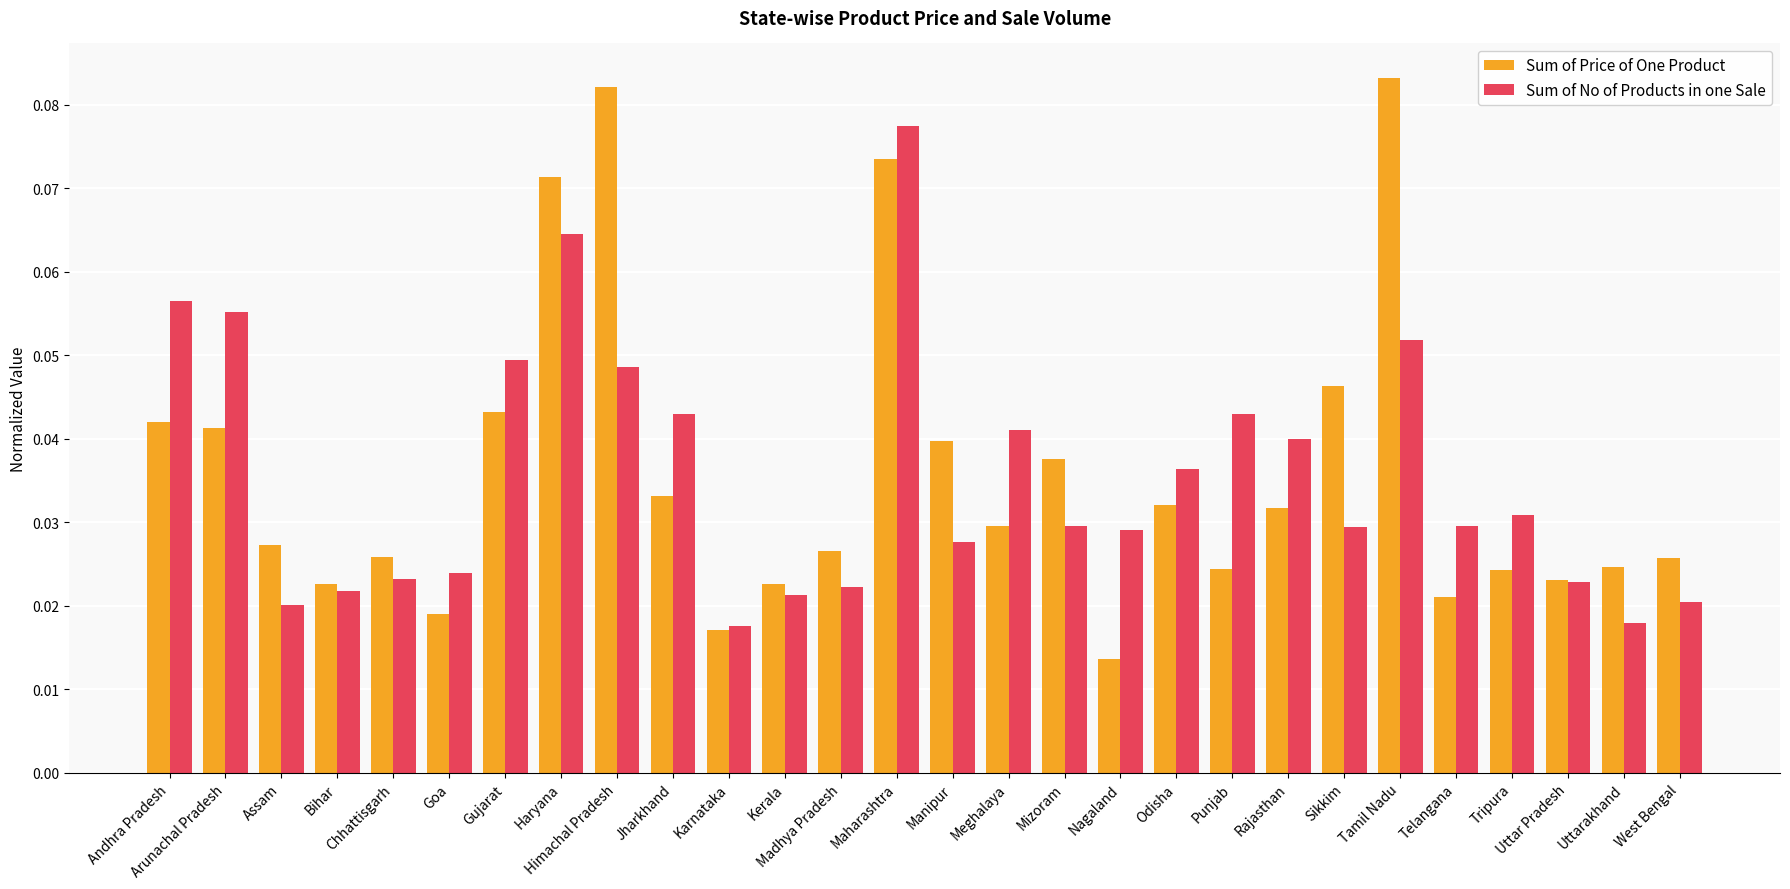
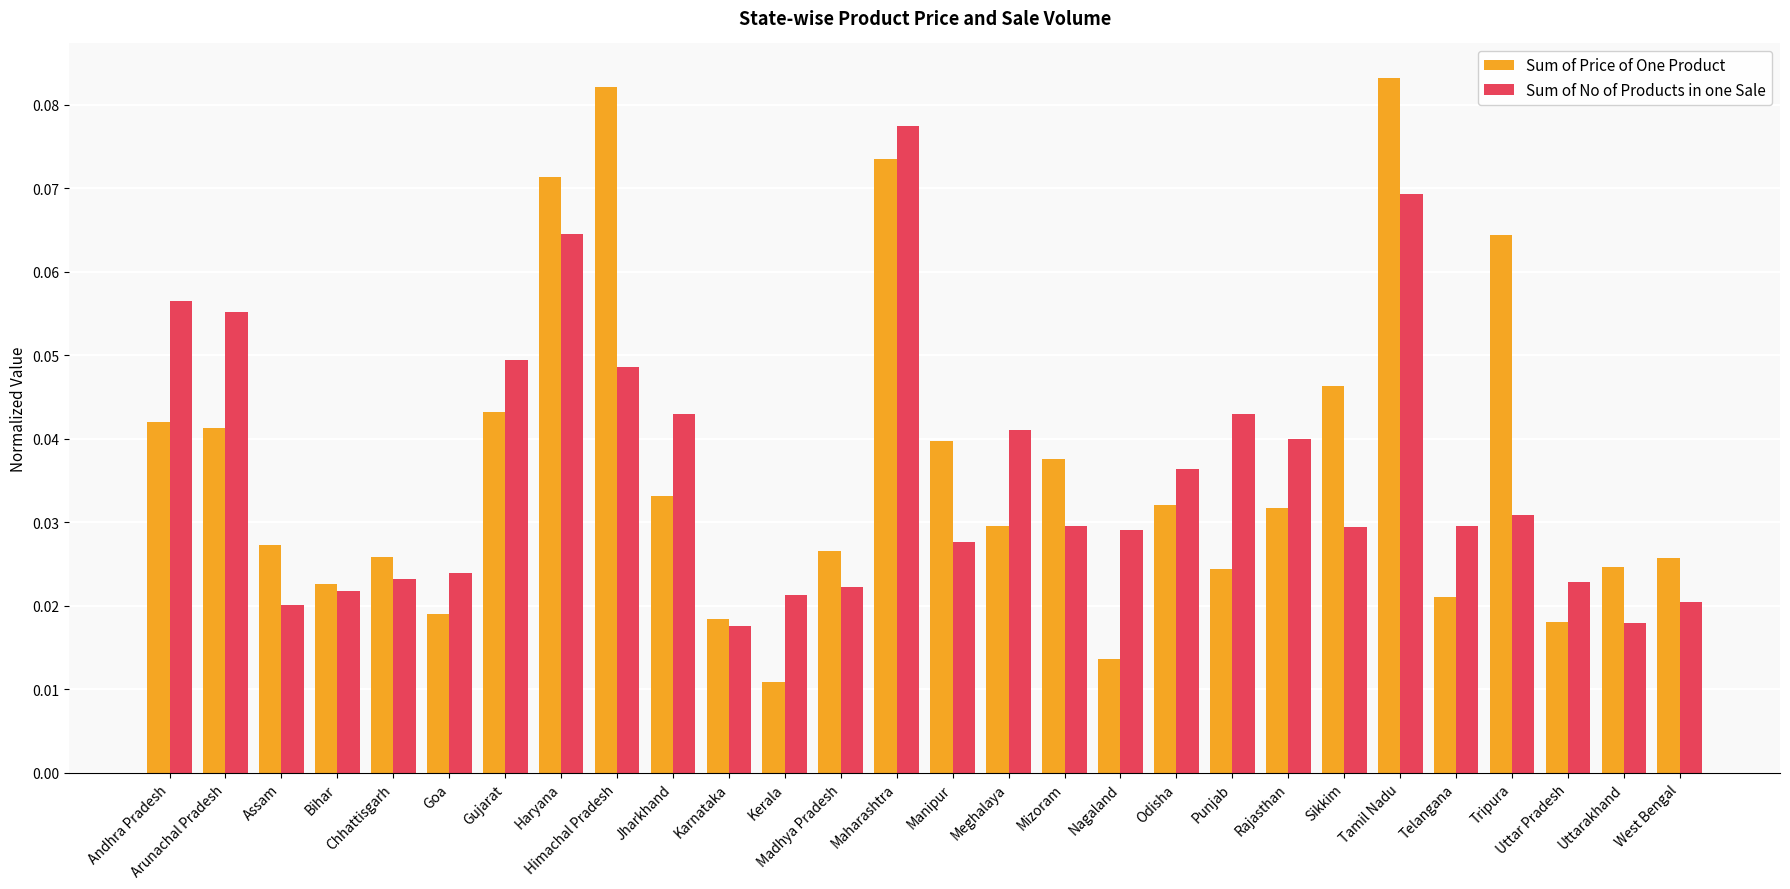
Sum of Price of One Product, Karnataka: 0.017 -> 0.018
Sum of Price of One Product, Kerala: 0.023 -> 0.011
Sum of No of Products in one Sale, Tamil Nadu: 0.052 -> 0.069
Sum of Price of One Product, Tripura: 0.024 -> 0.064
Sum of Price of One Product, Uttar Pradesh: 0.023 -> 0.018
